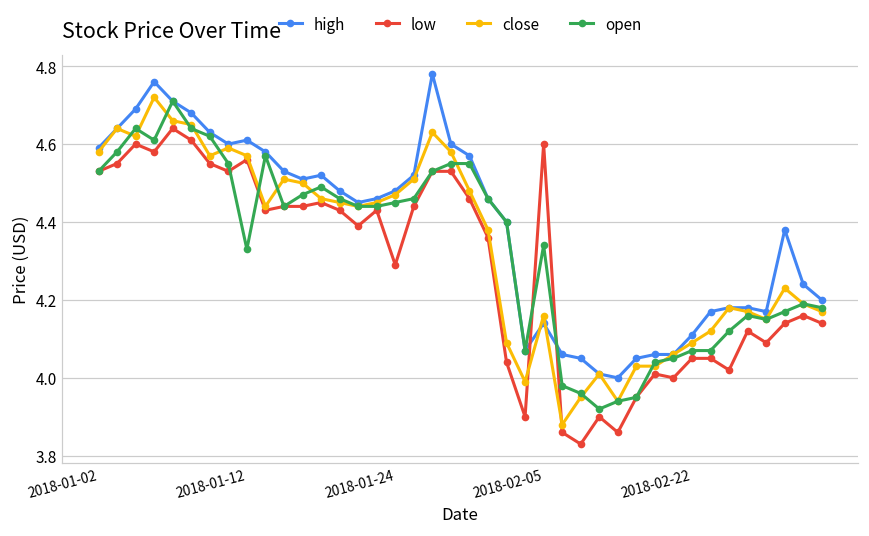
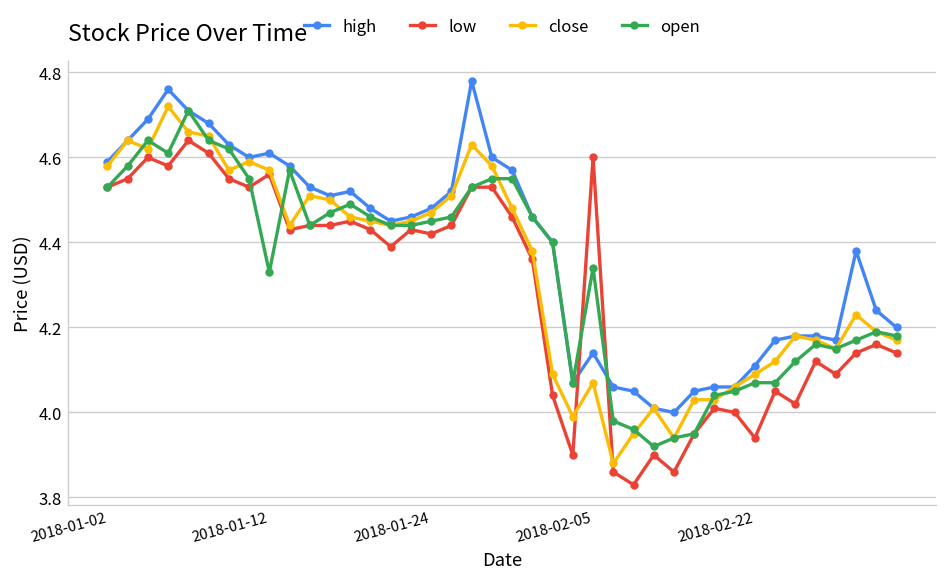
low, 2018-01-24: 4.29 -> 4.42
close, 2018-02-05: 4.16 -> 4.07
low, 2018-02-22: 4.05 -> 3.94
